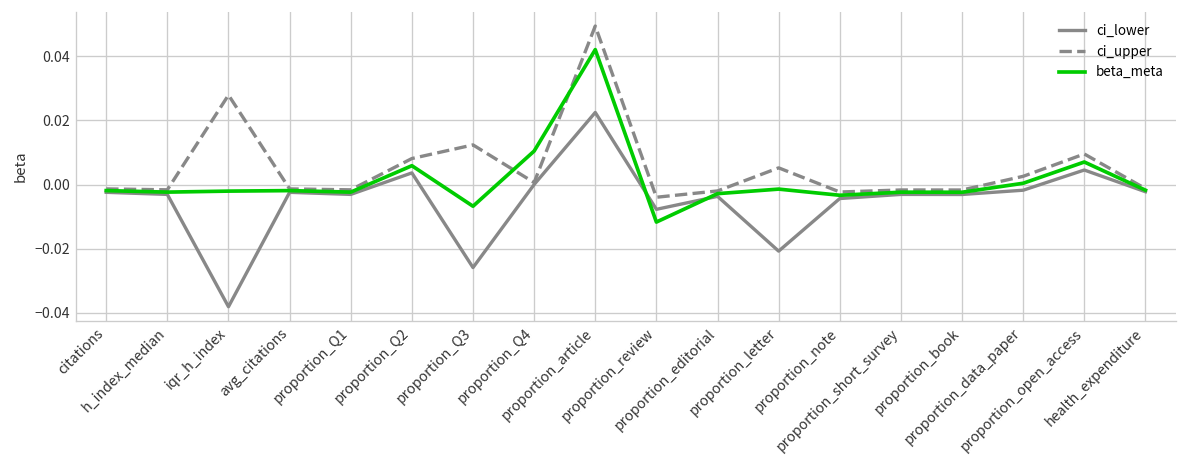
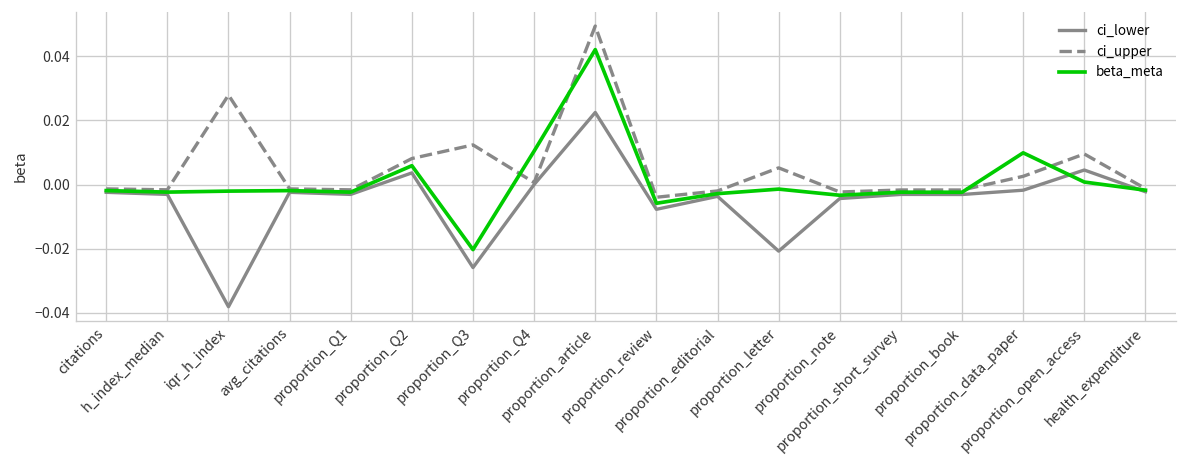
beta_meta, proportion_Q3: -0.007 -> -0.020
beta_meta, proportion_review: -0.012 -> -0.006
beta_meta, proportion_data_paper: 0.000 -> 0.010
beta_meta, proportion_open_access: 0.007 -> 0.001
